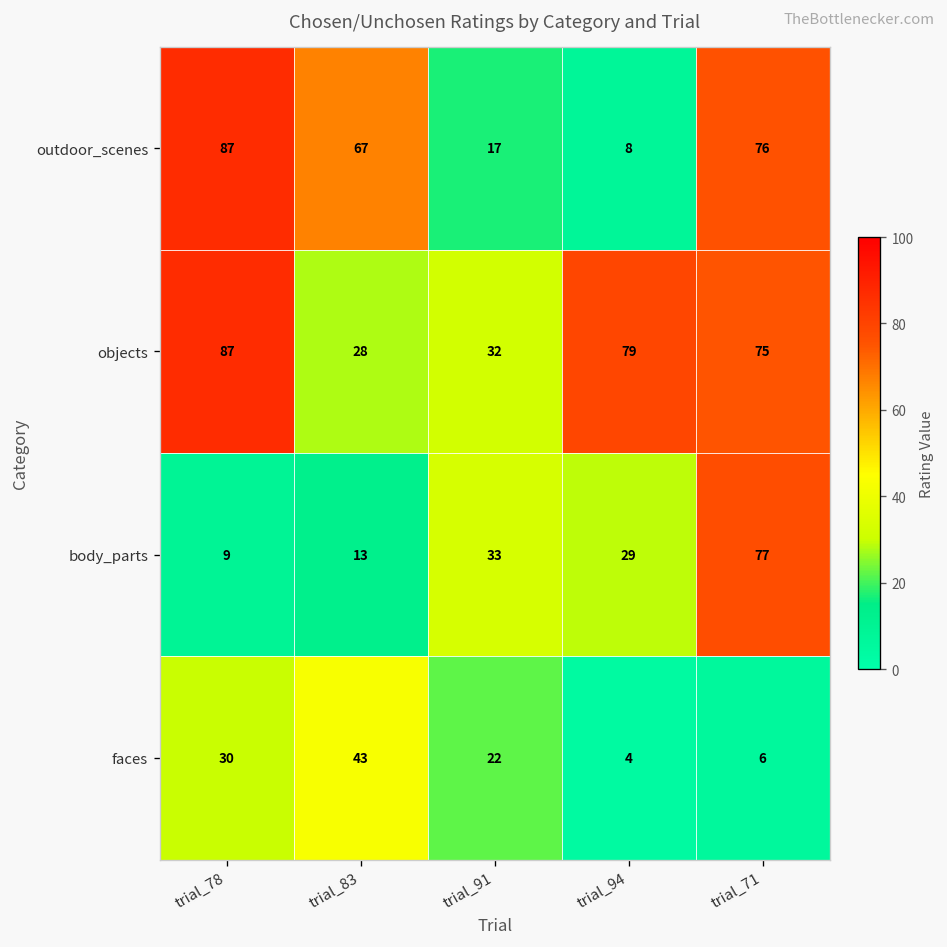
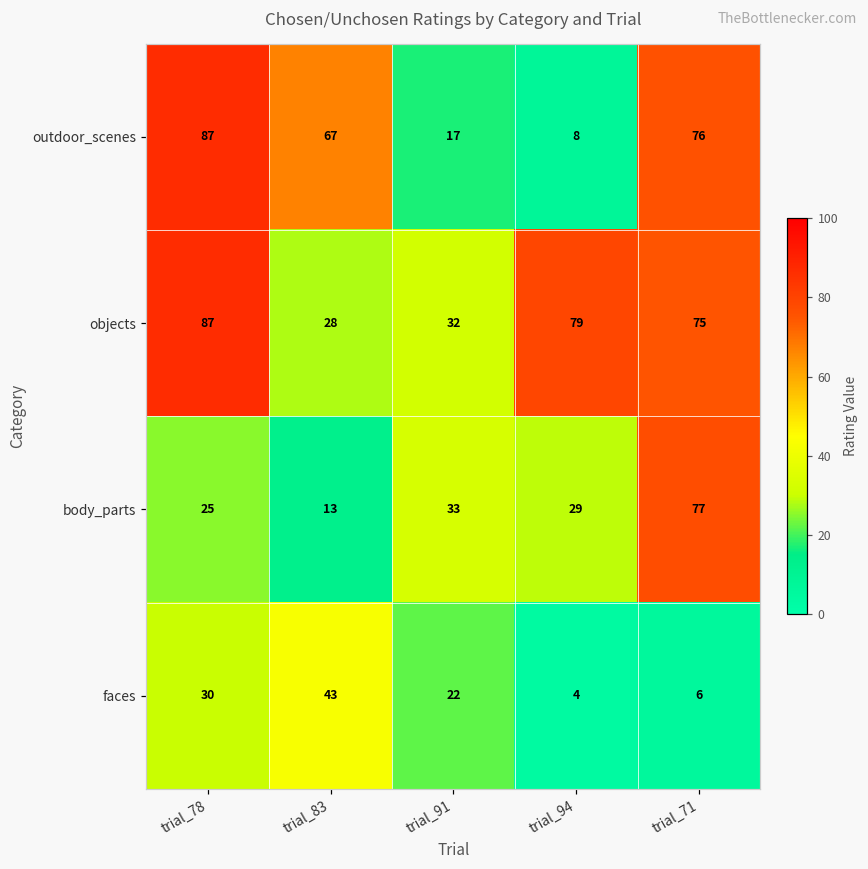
body_parts, trial_78: 9 -> 25
